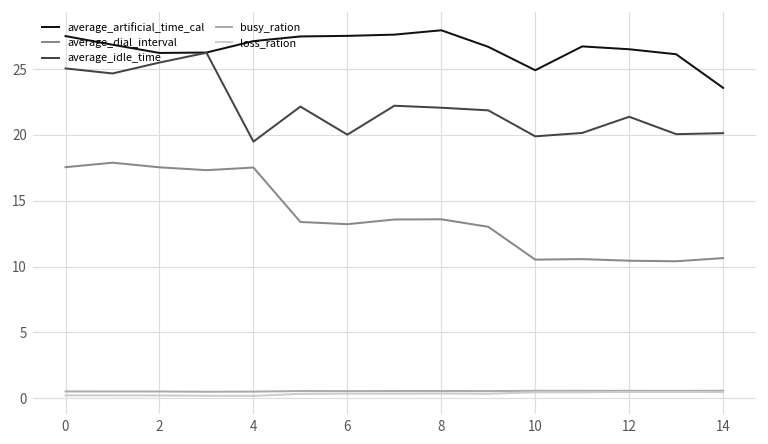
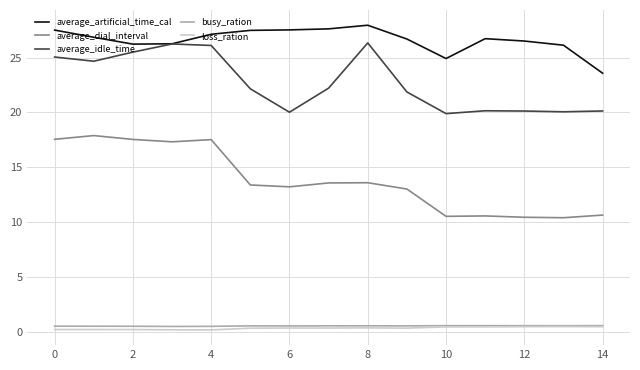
average_idle_time, 4: 19.5 -> 26.1
average_idle_time, 8: 22.1 -> 26.3
average_idle_time, 12: 21.4 -> 20.1
